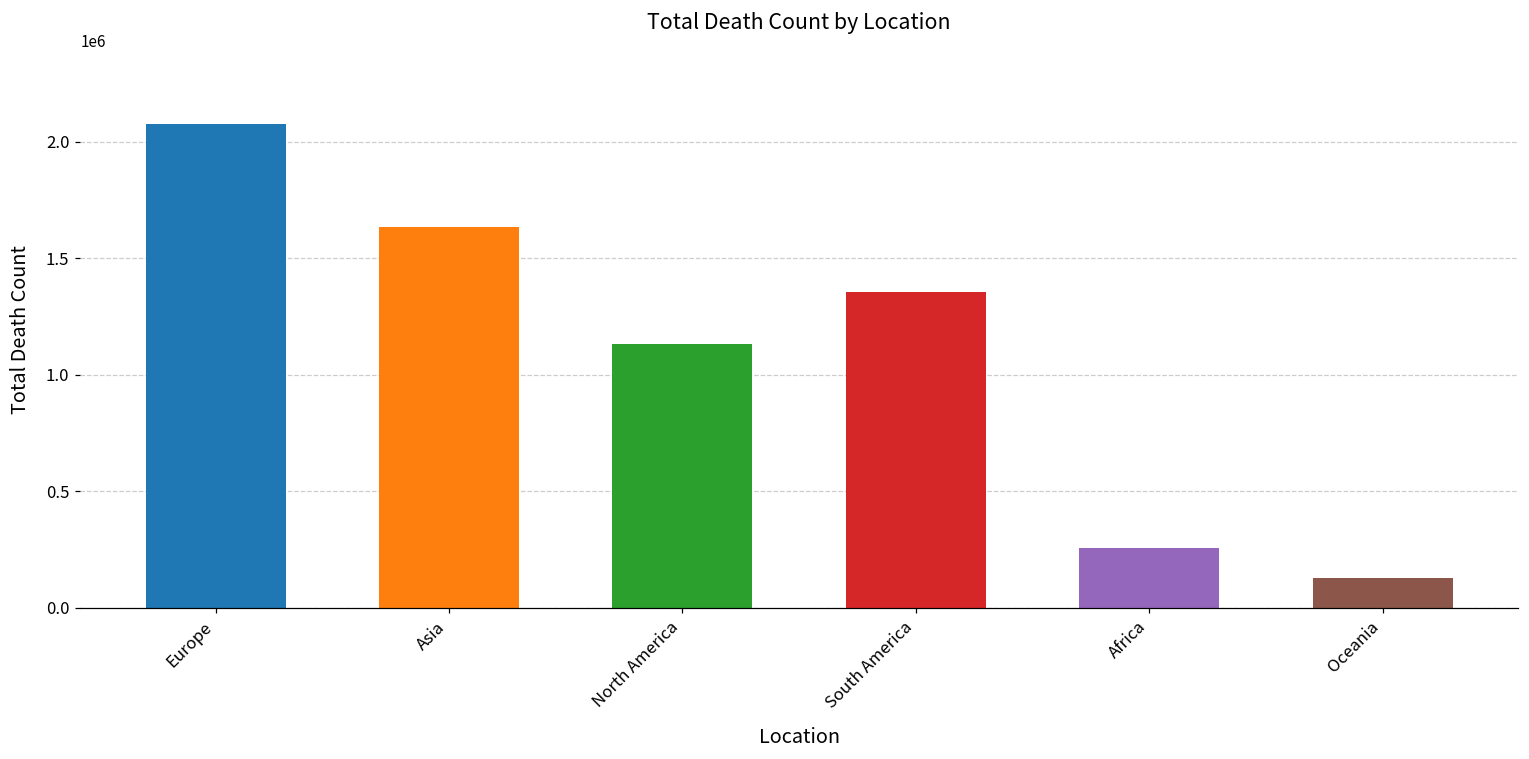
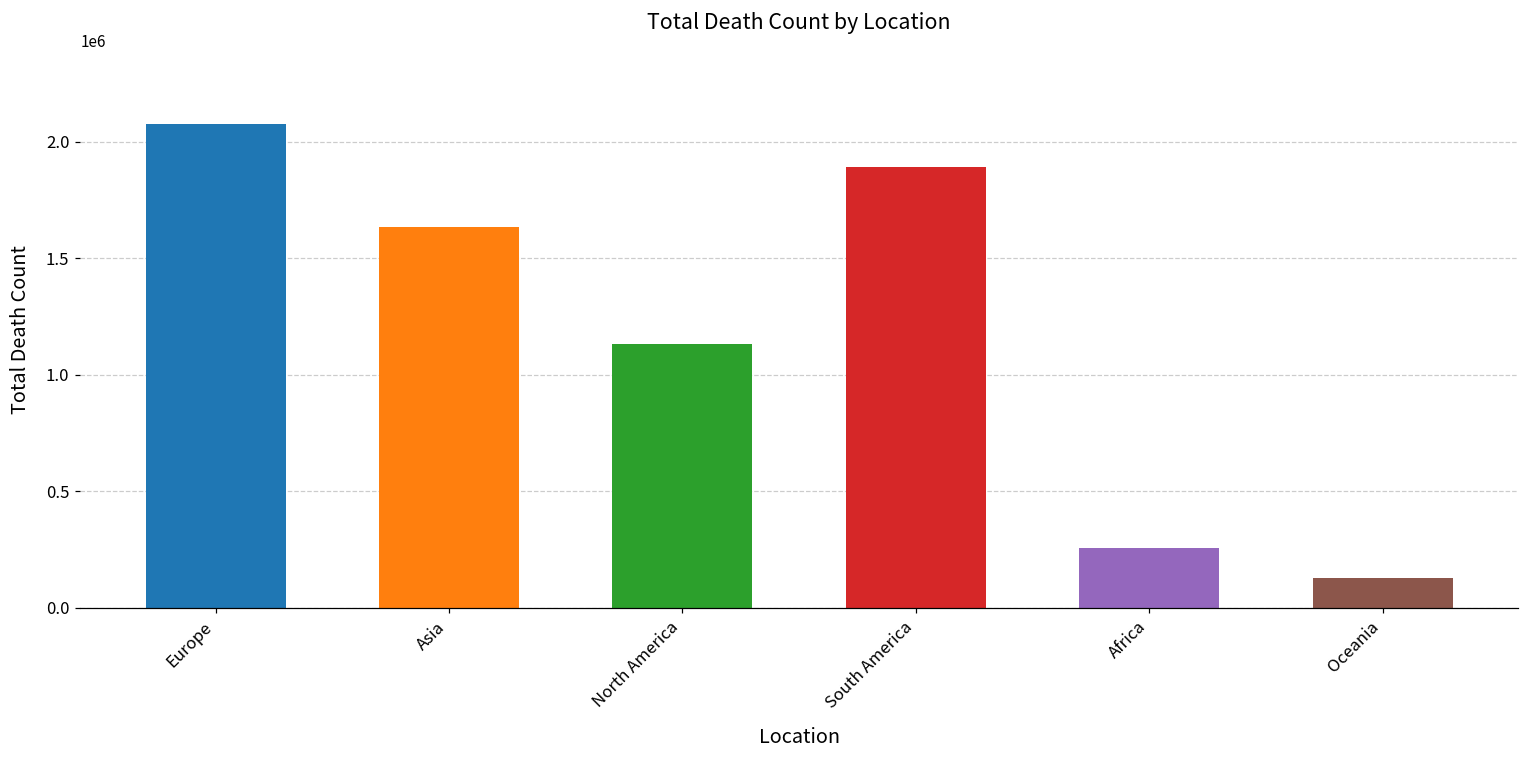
South America: 1360000 -> 1890000
